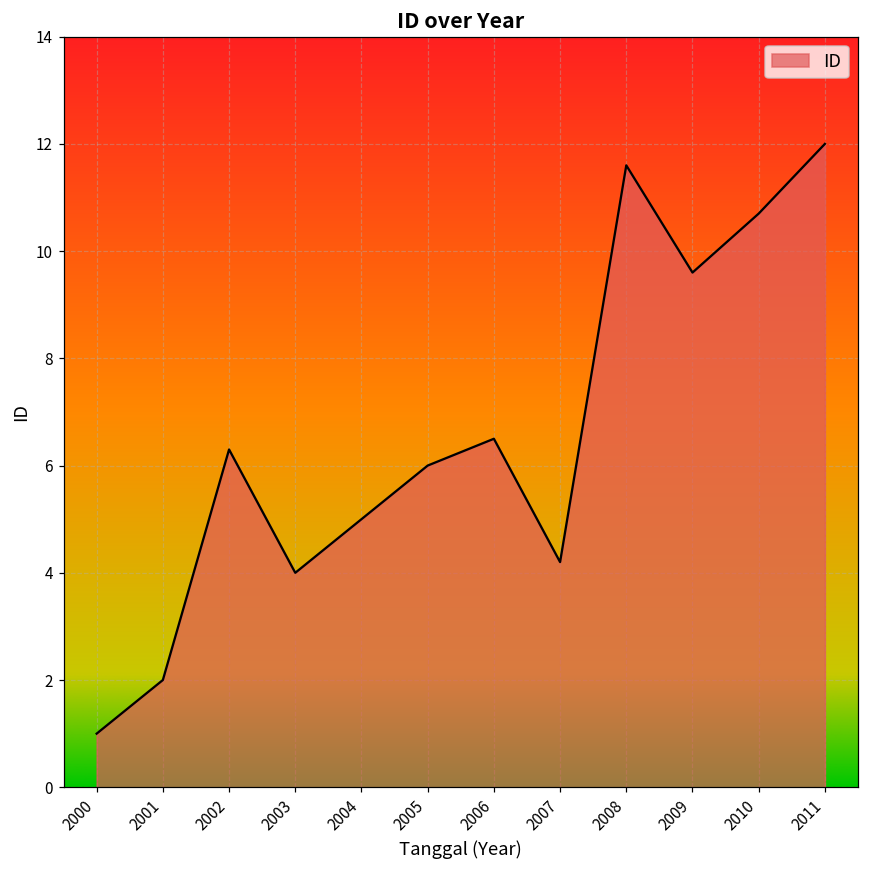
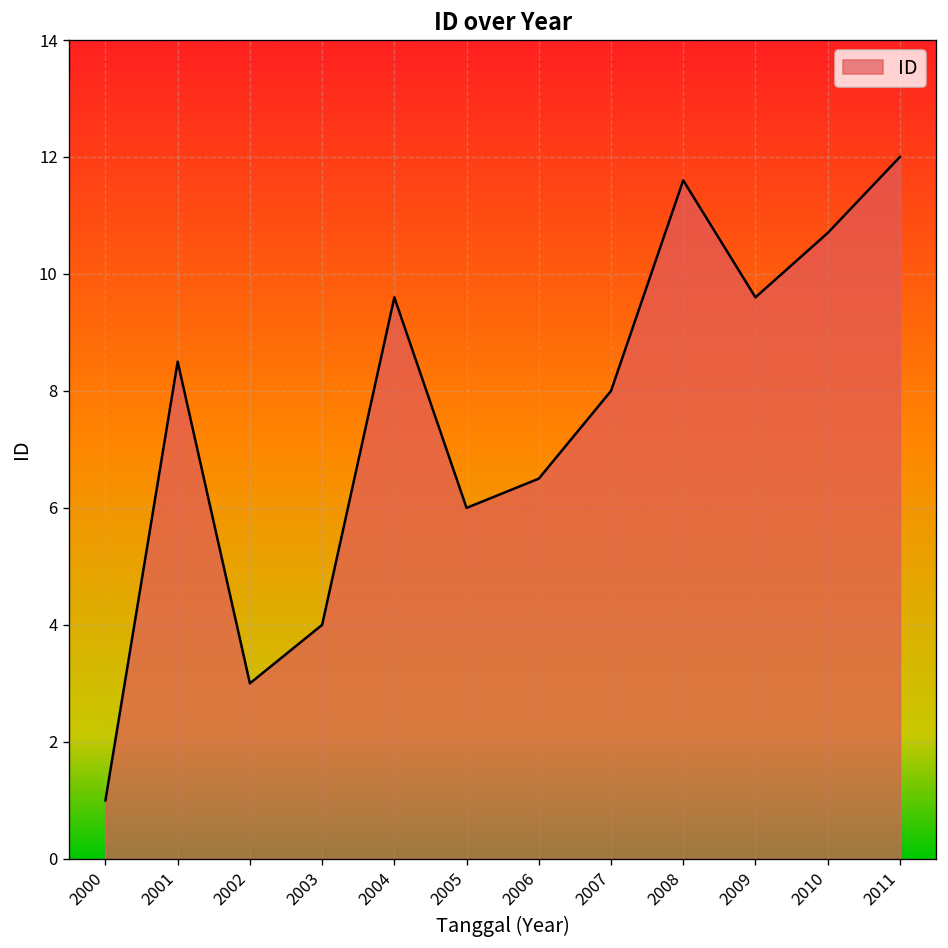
2001: 2.0 -> 8.5
2002: 6.3 -> 3.0
2004: 5.0 -> 9.6
2007: 4.2 -> 8.0
